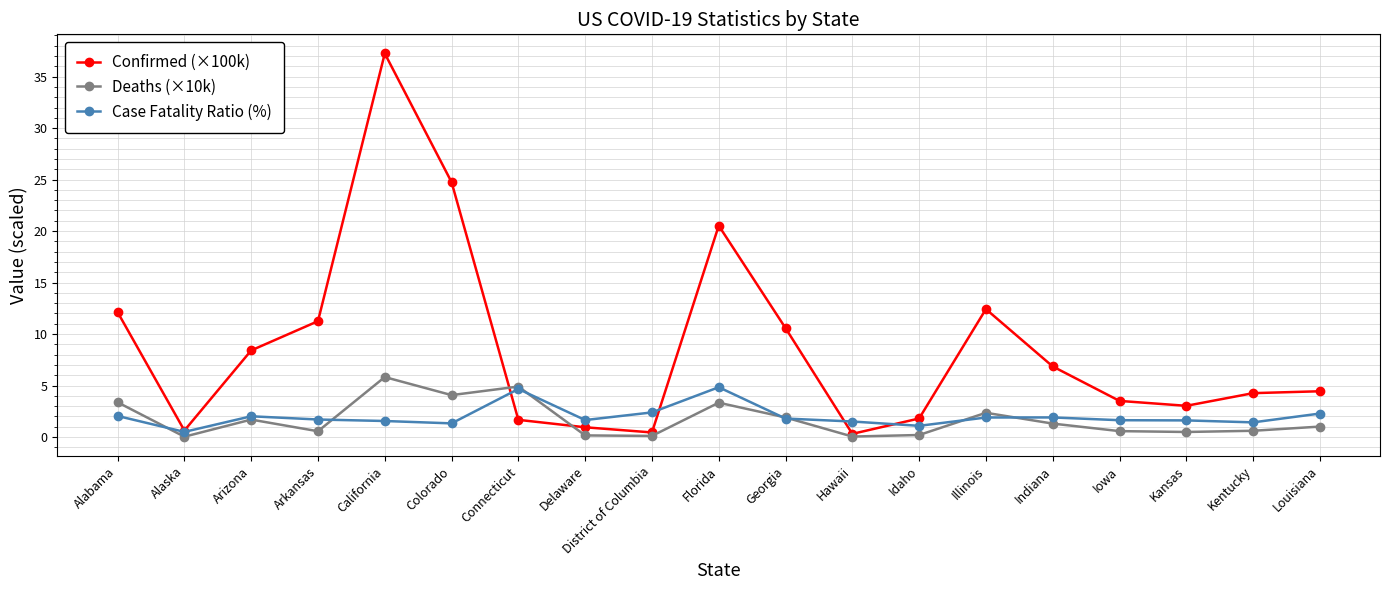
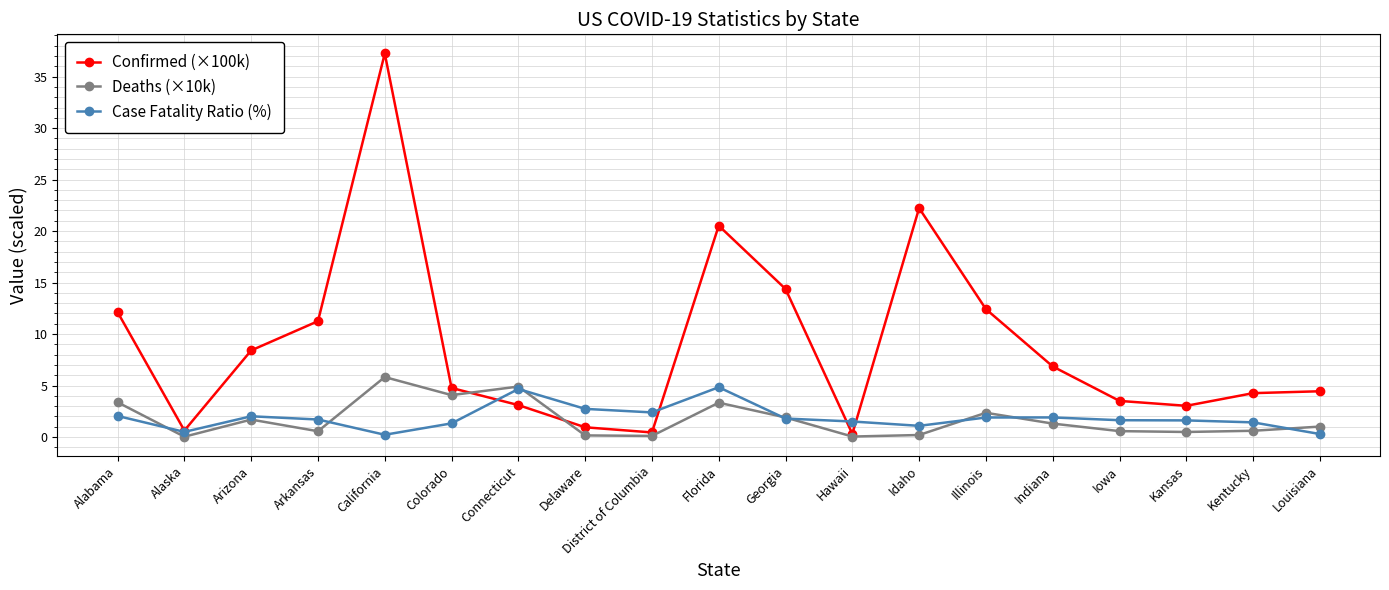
Case Fatality Ratio (%), California: 1.6 -> 0.2
Confirmed (×100k), Colorado: 24.8 -> 4.8
Confirmed (×100k), Connecticut: 1.7 -> 3.1
Case Fatality Ratio (%), Delaware: 1.6 -> 2.7
Confirmed (×100k), Georgia: 10.6 -> 14.4
Confirmed (×100k), Idaho: 1.8 -> 22.2
Case Fatality Ratio (%), Louisiana: 2.3 -> 0.3
